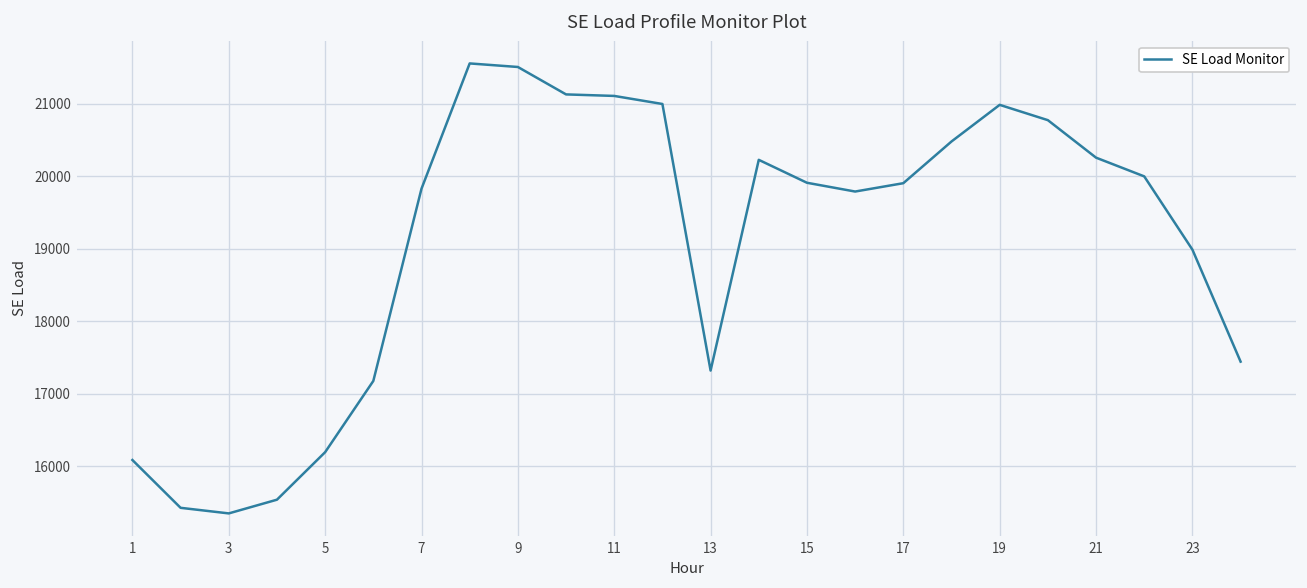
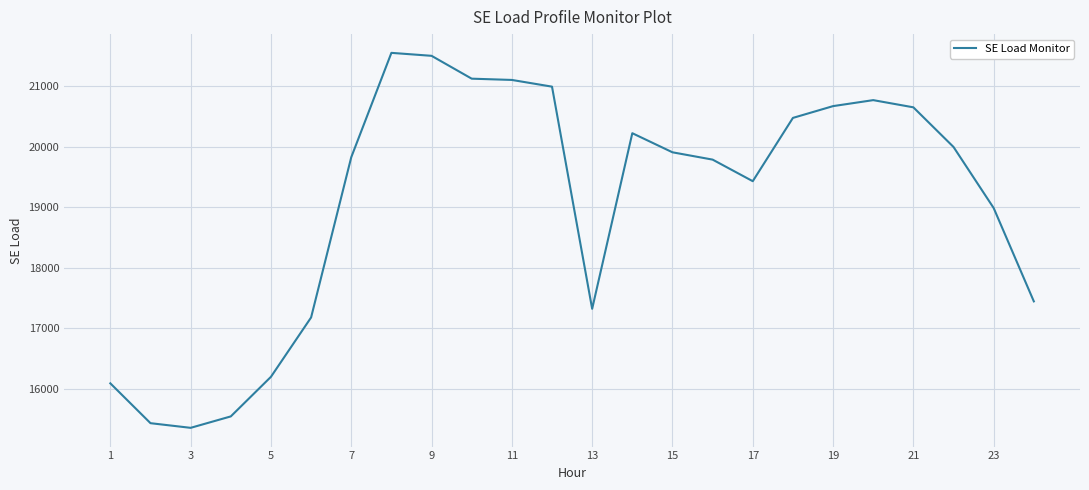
17: 19900 -> 19400
19: 21000 -> 20700
21: 20300 -> 20700
